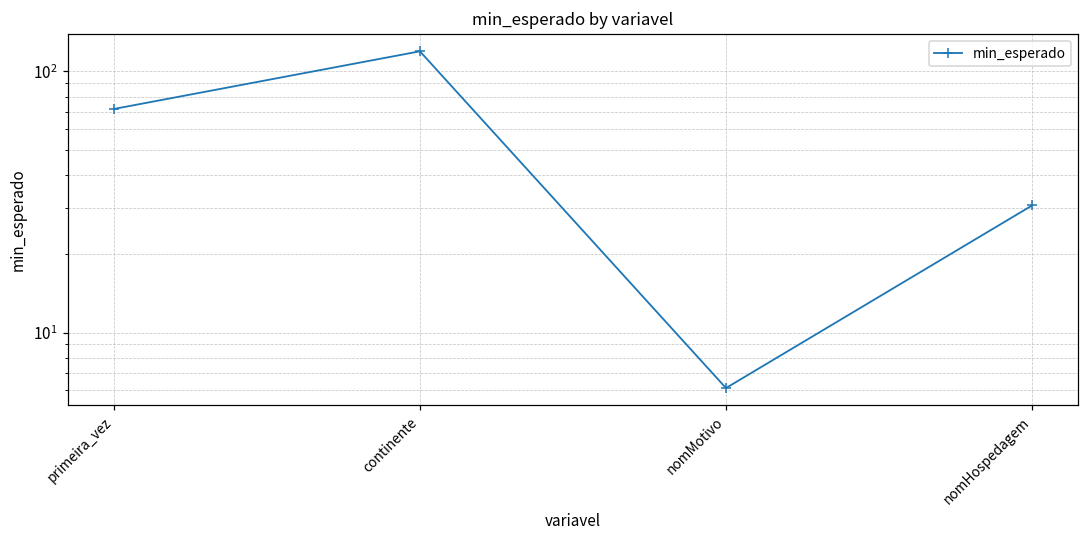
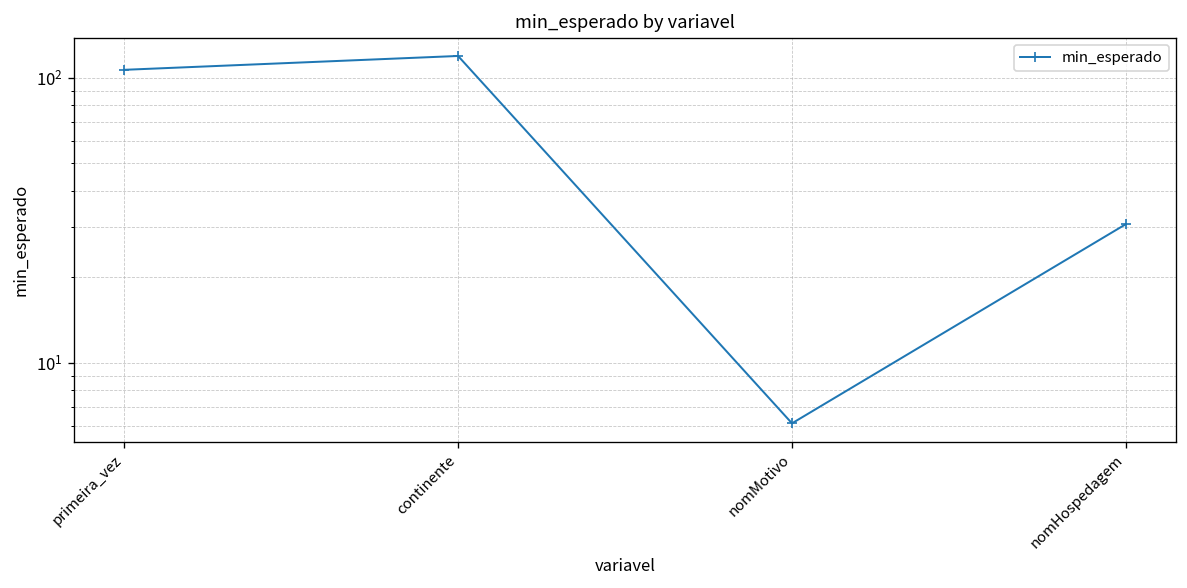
primeira_vez: 72 -> 110
